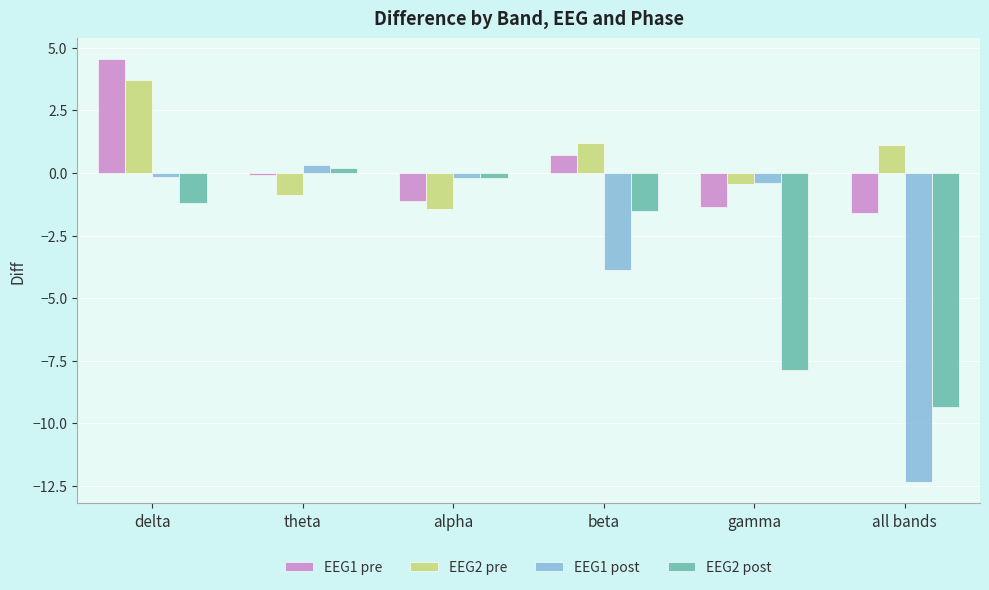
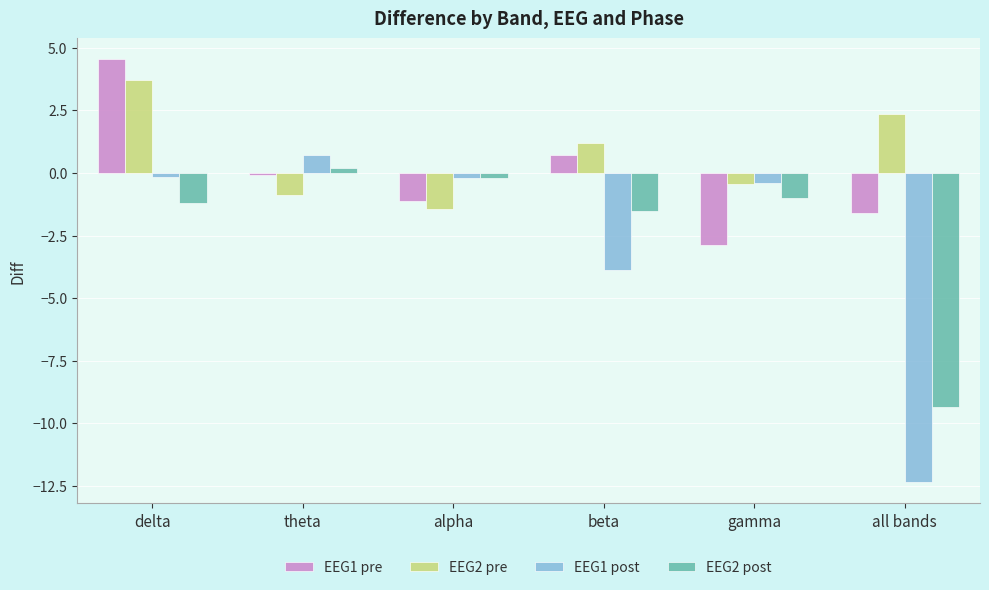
EEG1 post, theta: 0.3 -> 0.7
EEG1 pre, gamma: -1.3 -> -2.9
EEG2 post, gamma: -7.9 -> -1.0
EEG2 pre, all bands: 1.1 -> 2.4
